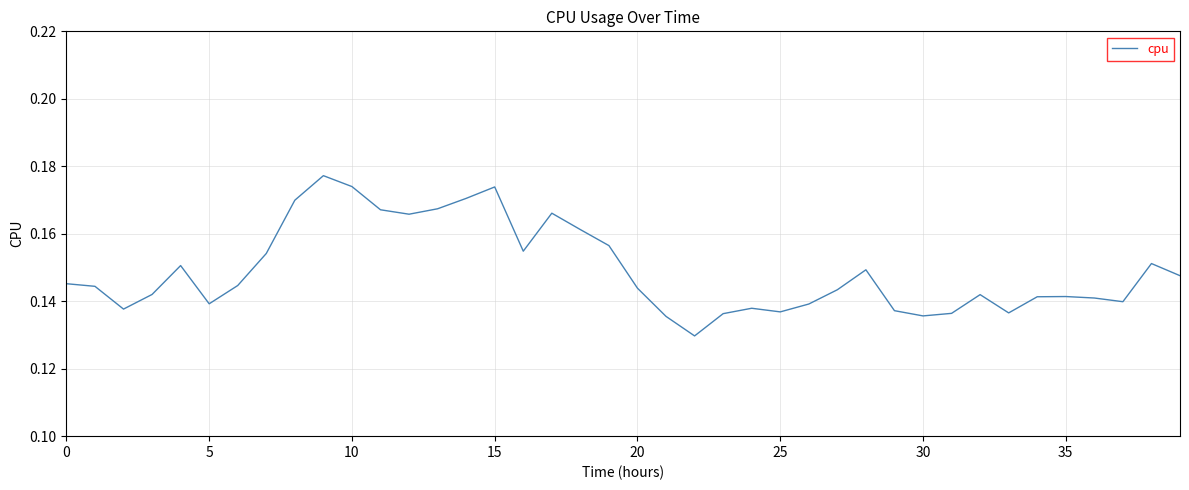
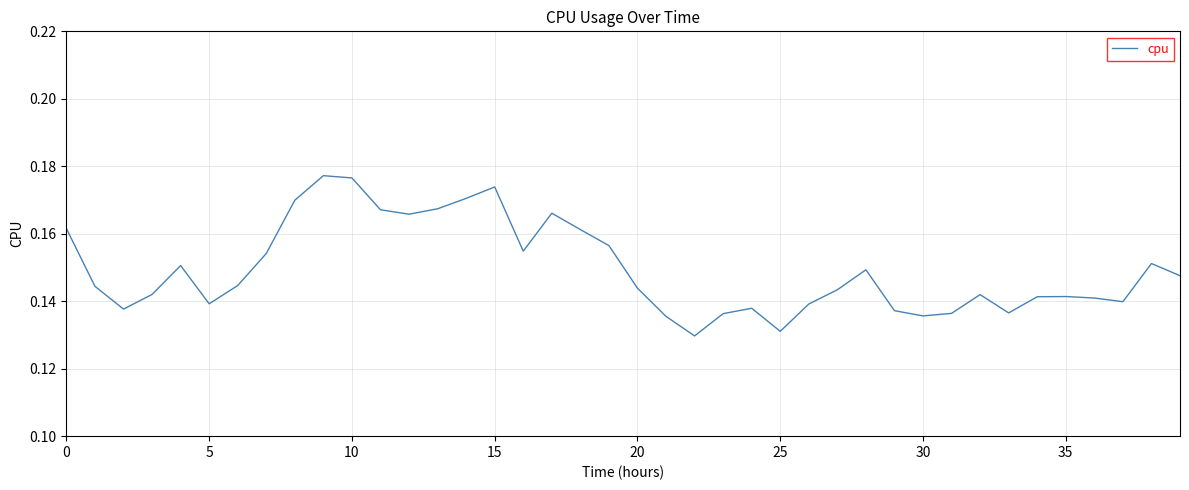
0: 0.145 -> 0.162
10: 0.174 -> 0.177
25: 0.137 -> 0.131
